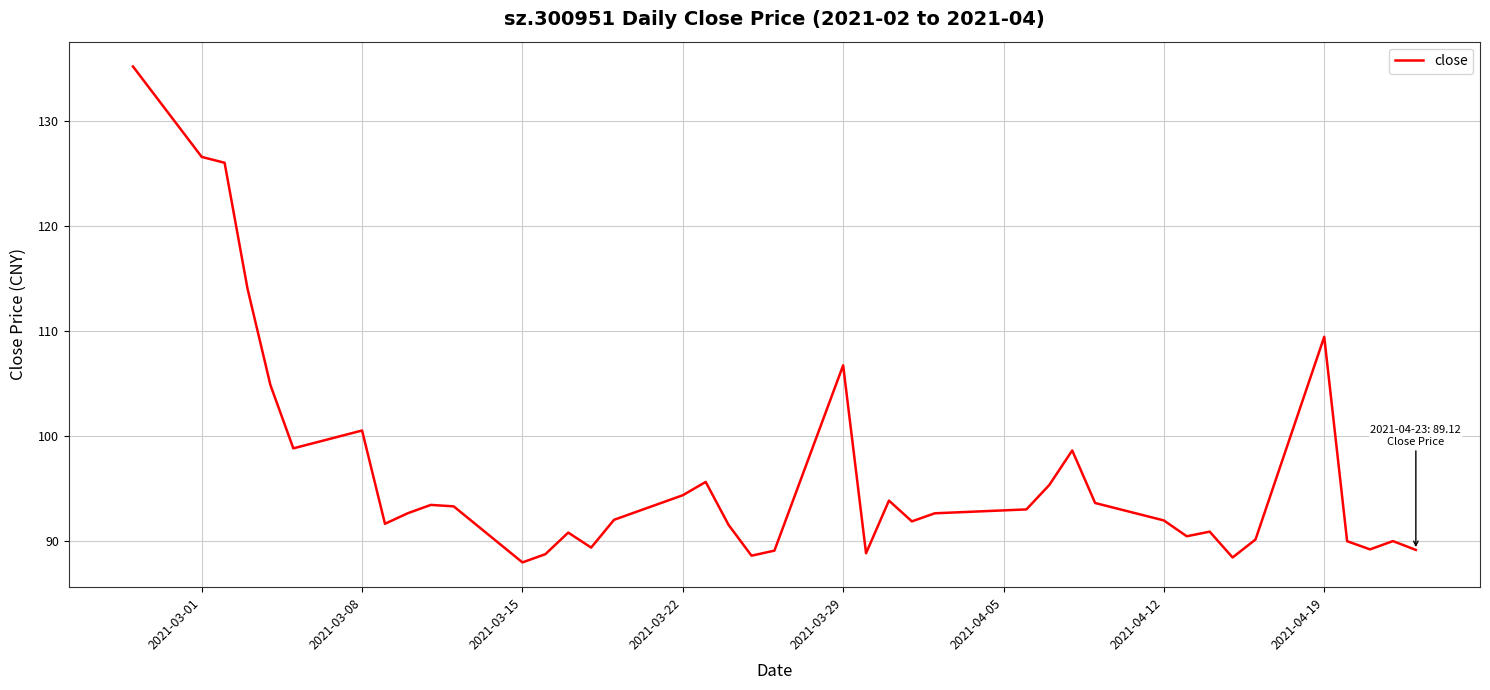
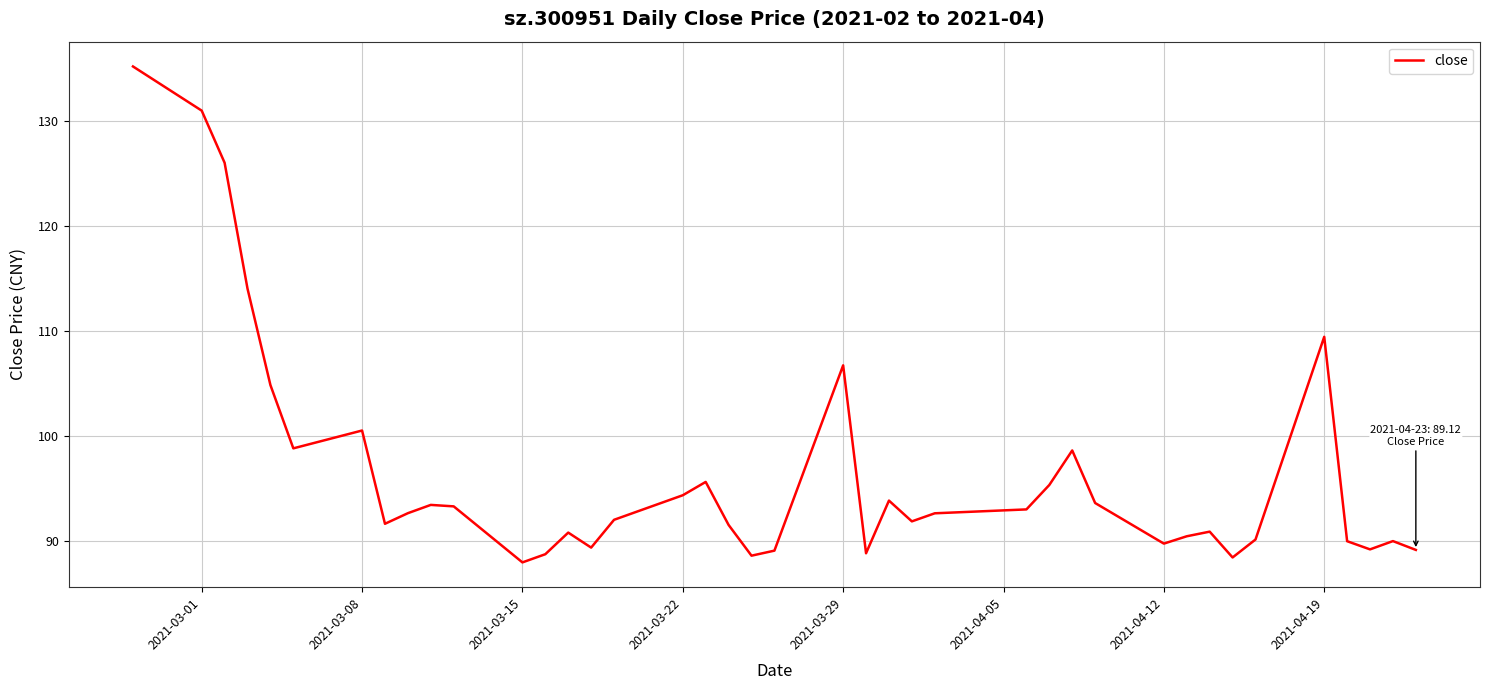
2021-03-01: 126.6 -> 131.0
2021-04-12: 91.9 -> 89.7
